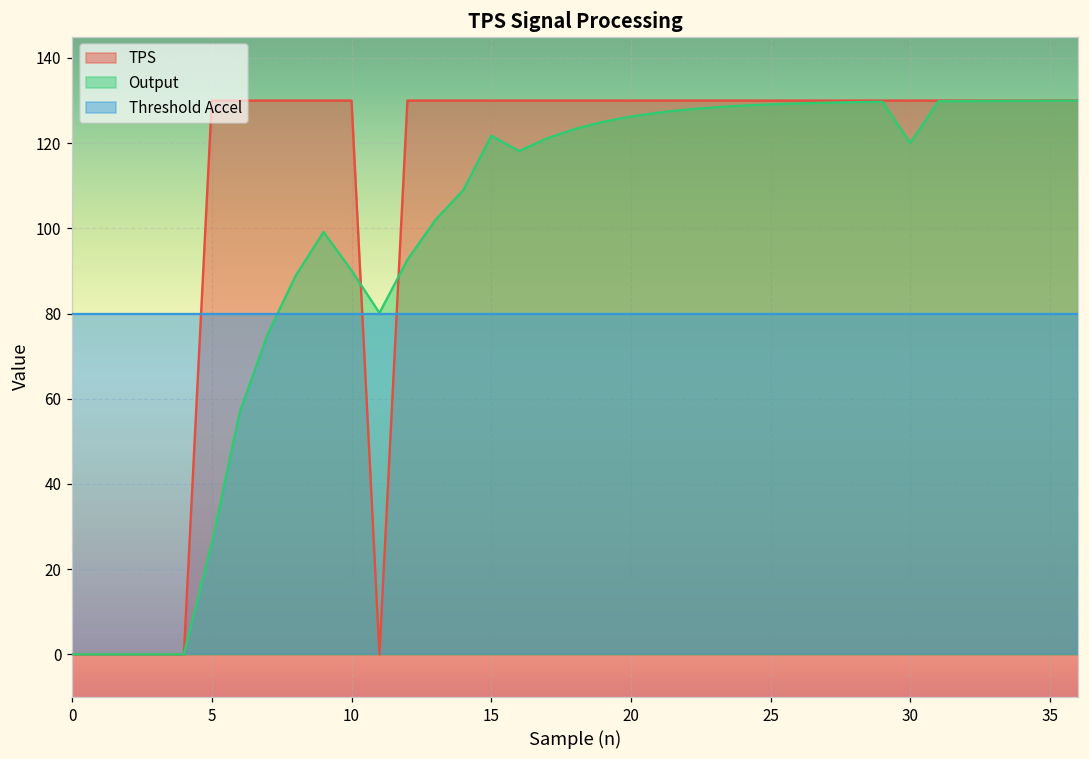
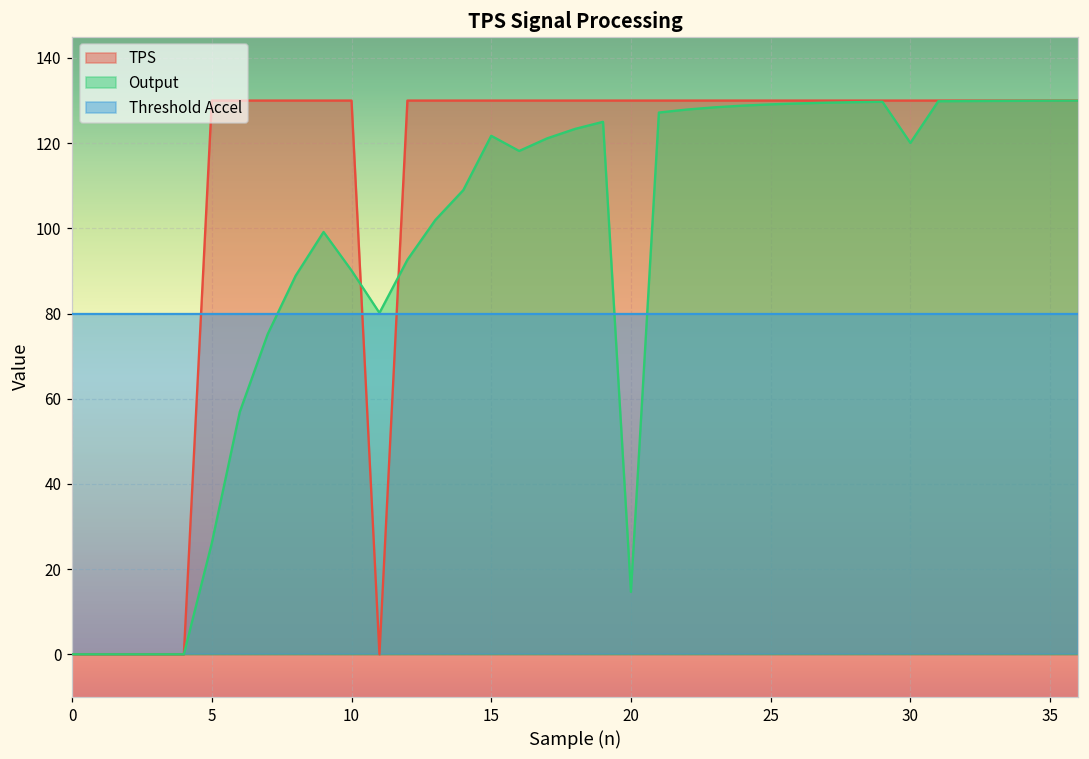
Output, 20: 126 -> 15
